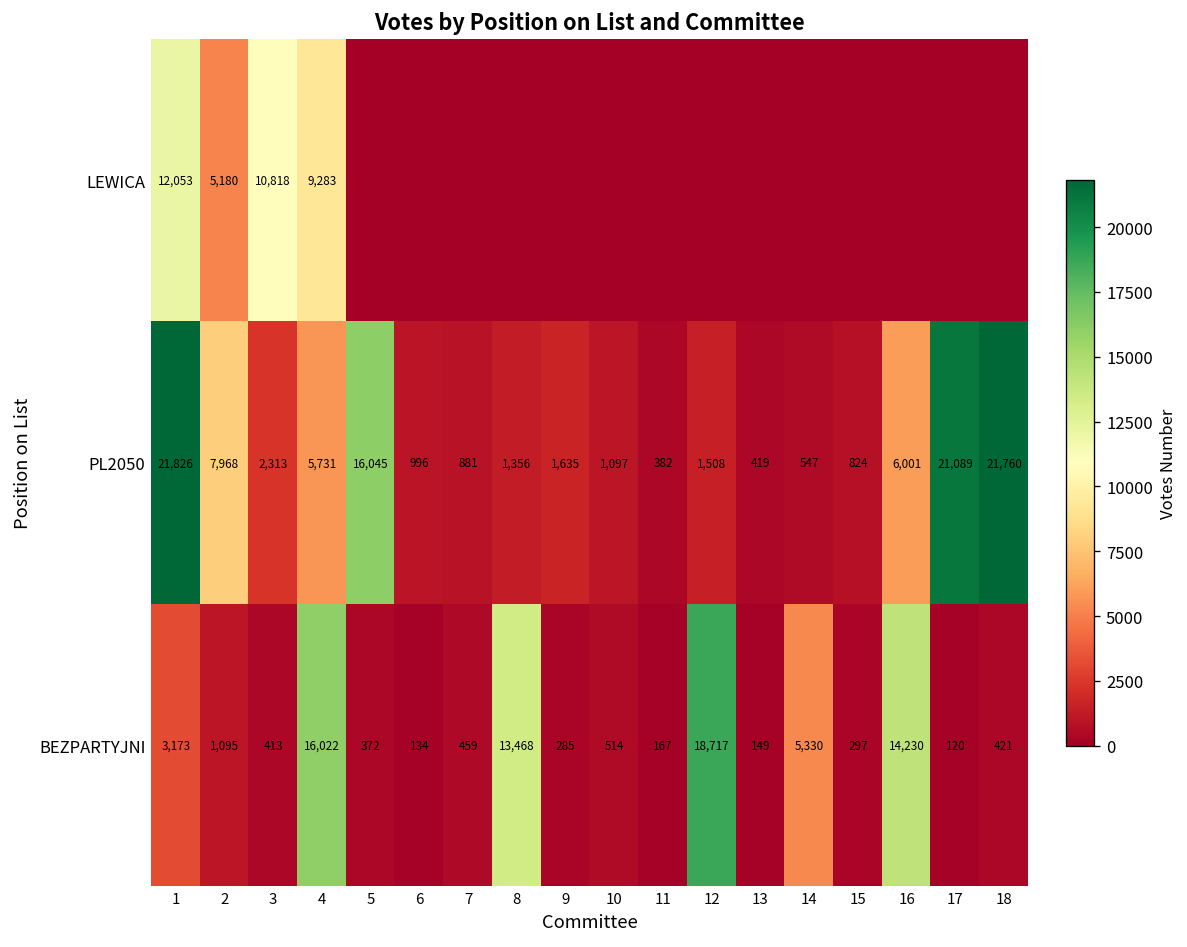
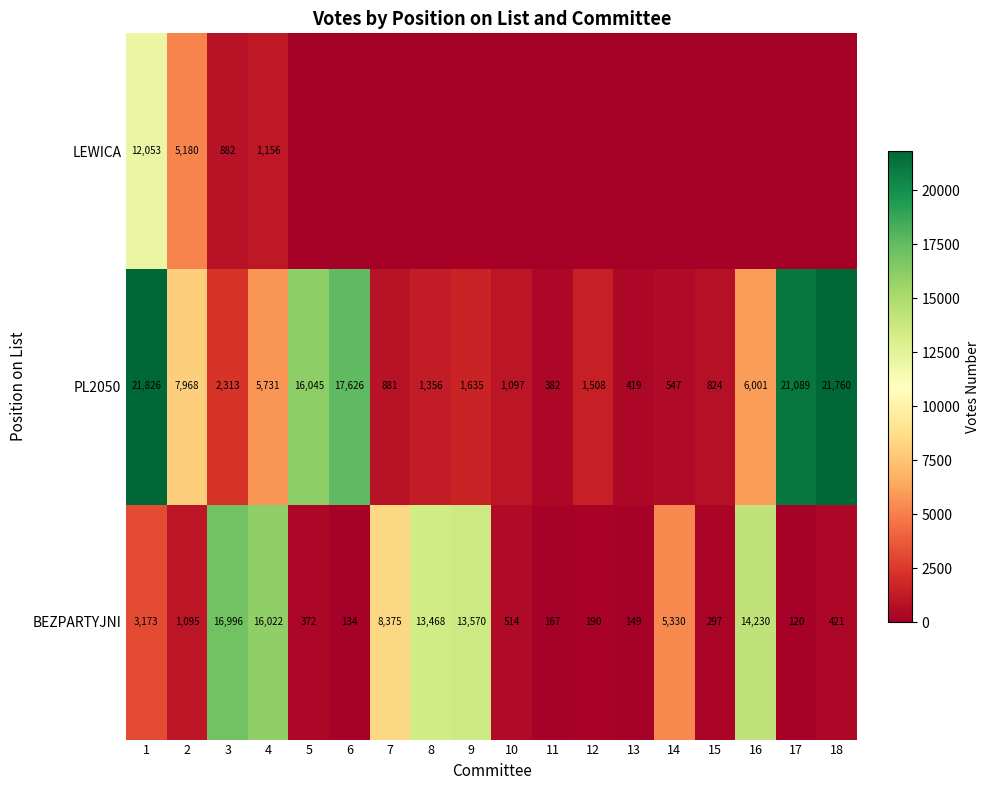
LEWICA, 3: 10,818 -> 882
LEWICA, 4: 9,283 -> 1,156
PL2050, 6: 996 -> 17,626
BEZPARTYJNI, 3: 413 -> 16,996
BEZPARTYJNI, 7: 459 -> 8,375
BEZPARTYJNI, 9: 285 -> 13,570
BEZPARTYJNI, 12: 18,717 -> 190
